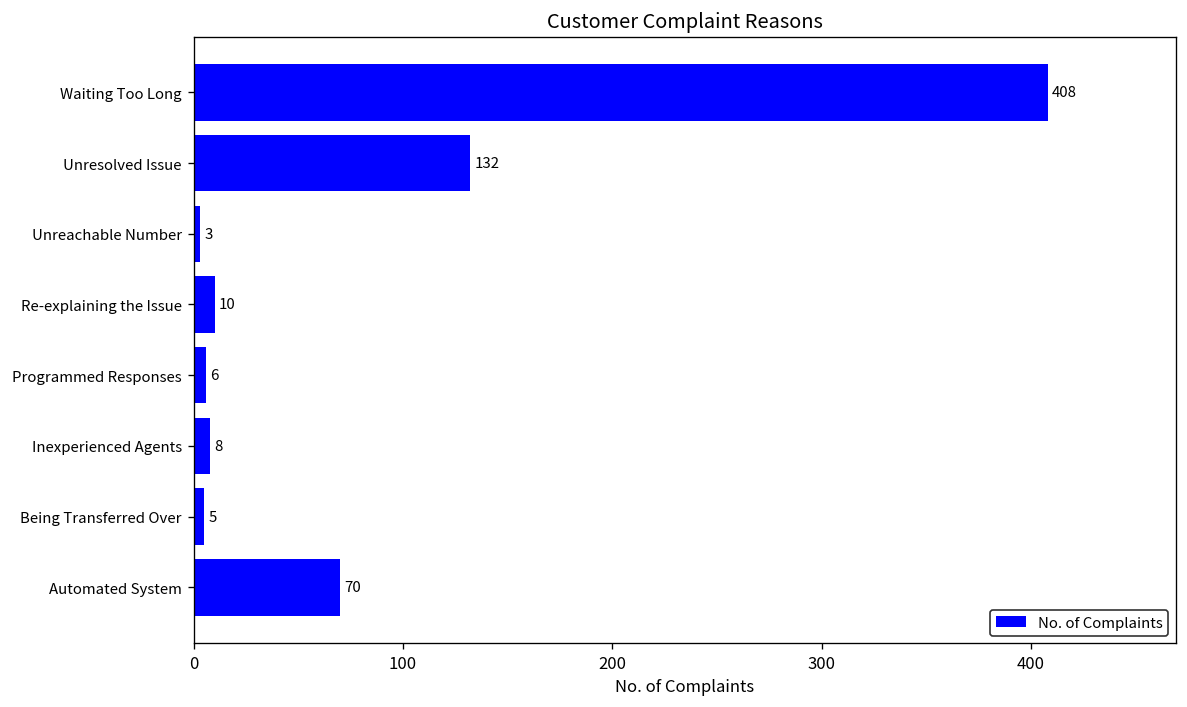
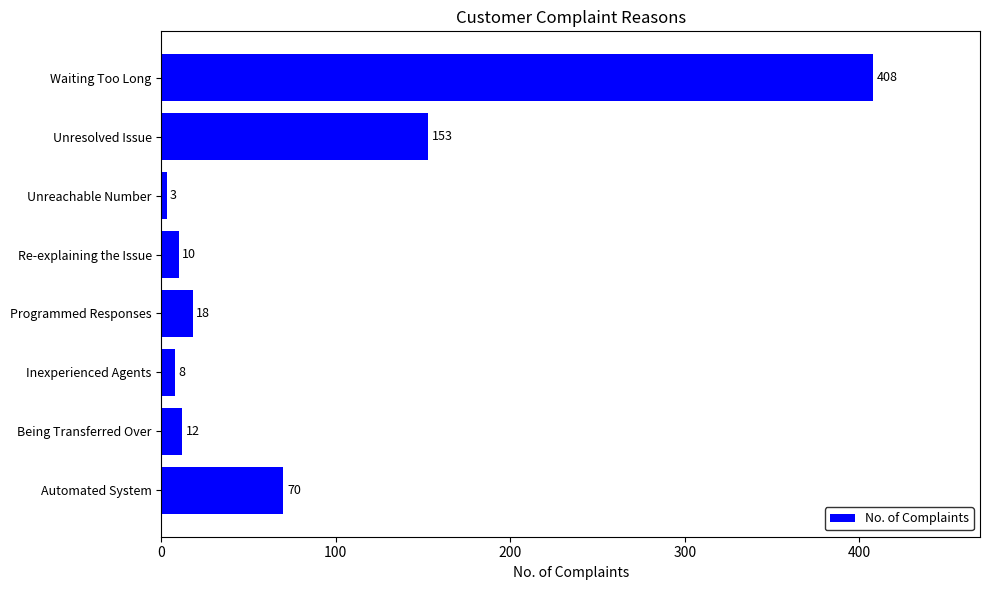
Unresolved Issue: 132 -> 153
Programmed Responses: 6 -> 18
Being Transferred Over: 5 -> 12
